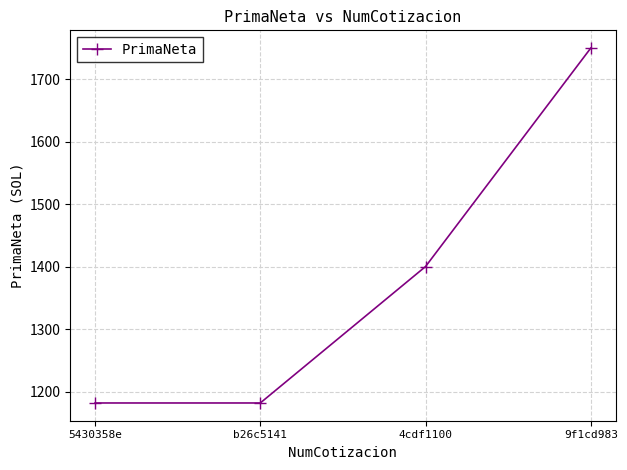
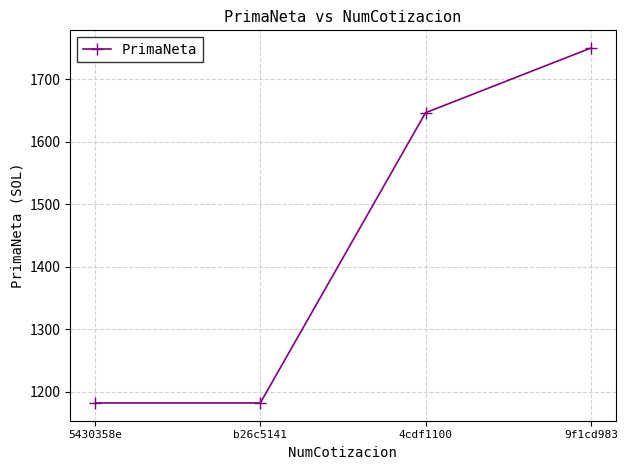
4cdf1100: 1400 -> 1650
